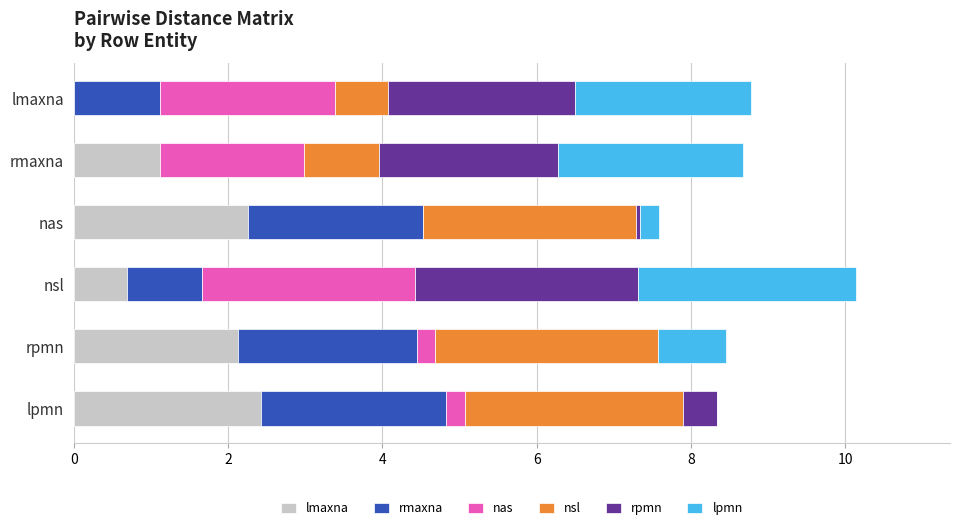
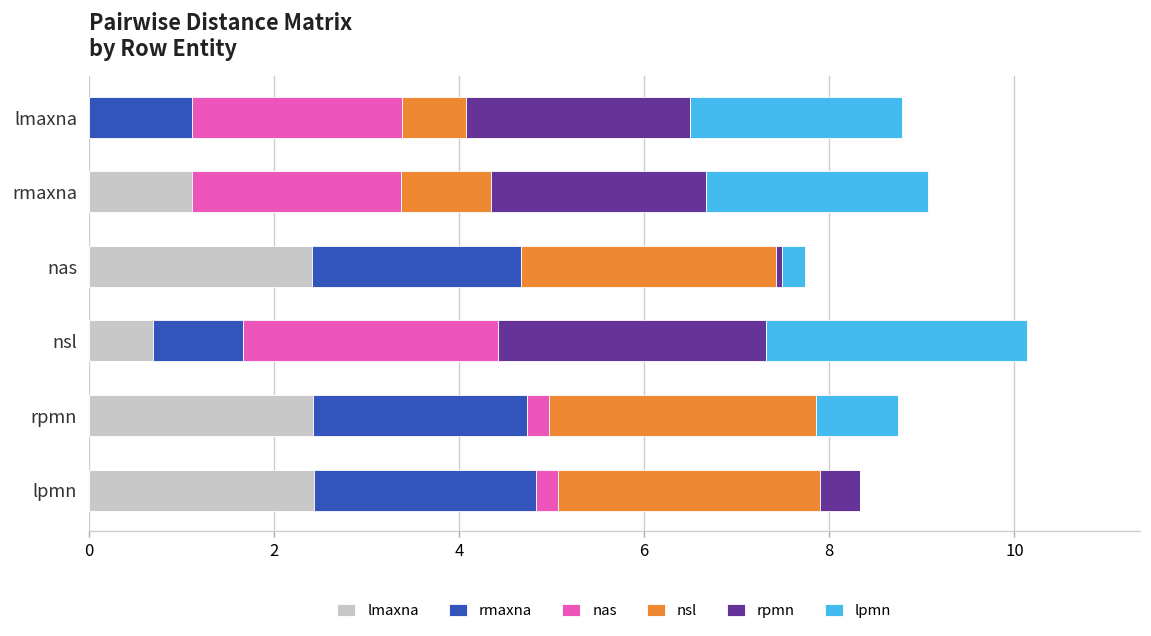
nas, rmaxna: 1.9 -> 2.3
lmaxna, nas: 2.3 -> 2.4
lmaxna, rpmn: 2.1 -> 2.4
